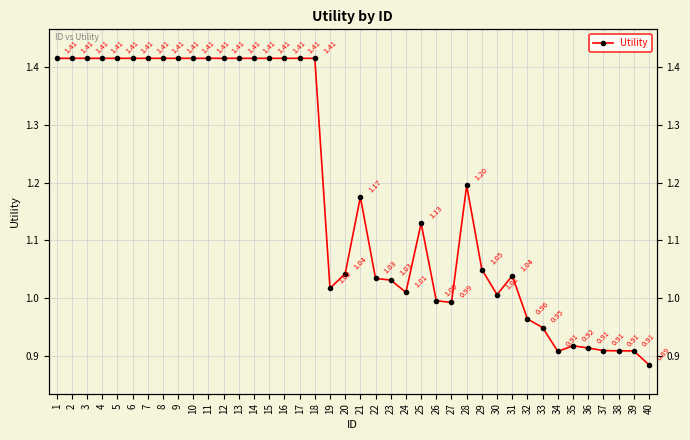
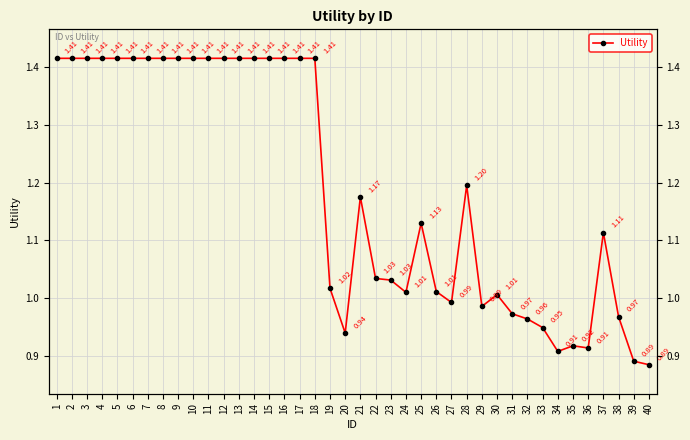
20: 1.04 -> 0.94
26: 1.00 -> 1.01
29: 1.05 -> 0.99
31: 1.04 -> 0.97
37: 0.91 -> 1.11
38: 0.91 -> 0.97
39: 0.91 -> 0.89
